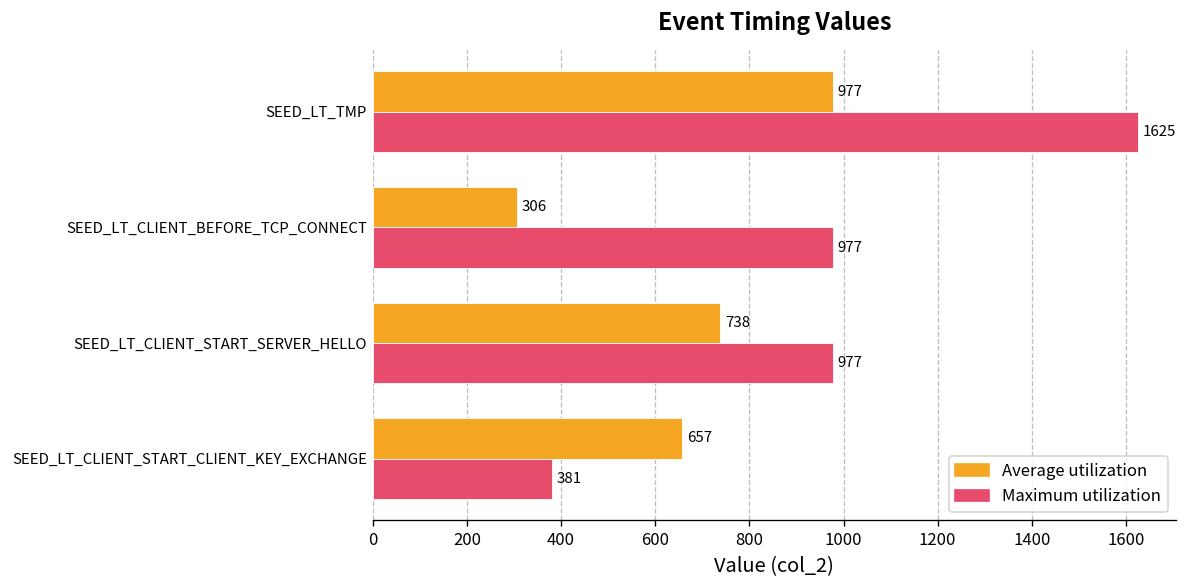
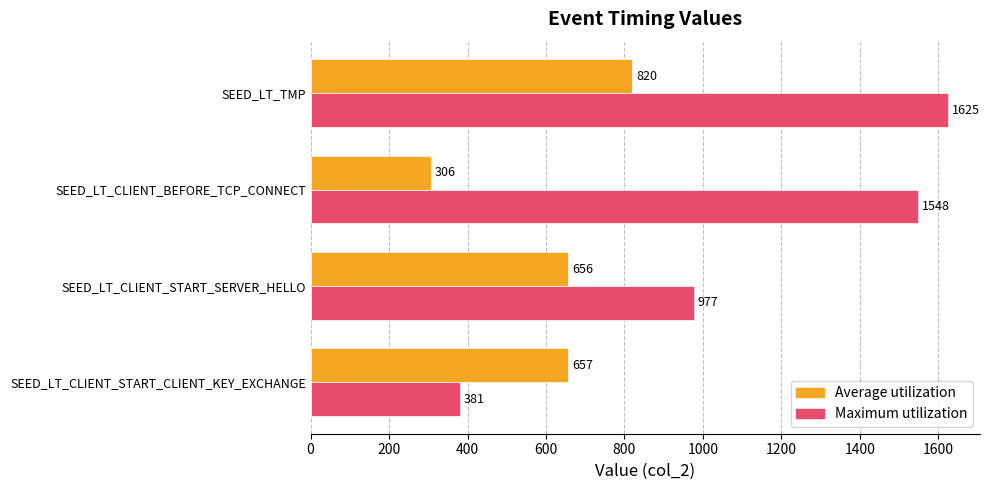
Average utilization, SEED_LT_TMP: 977 -> 820
Maximum utilization, SEED_LT_CLIENT_BEFORE_TCP_CONNECT: 977 -> 1548
Average utilization, SEED_LT_CLIENT_START_SERVER_HELLO: 738 -> 656
